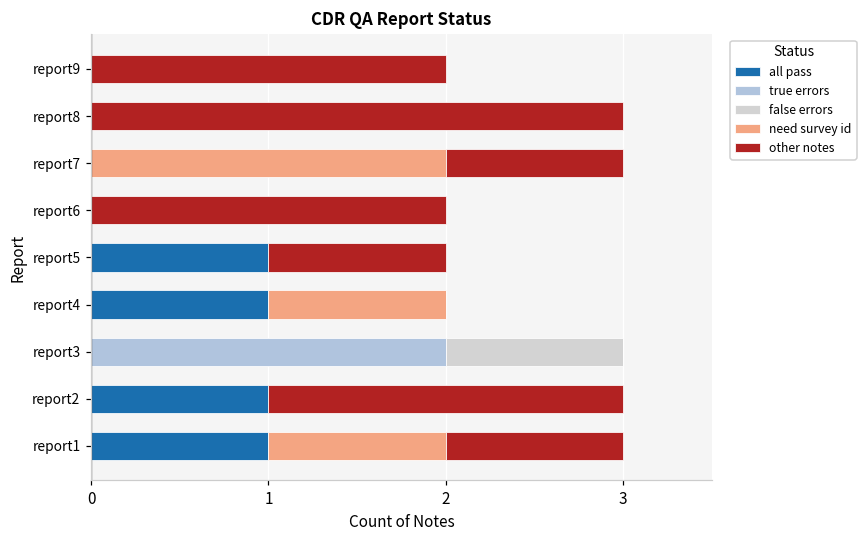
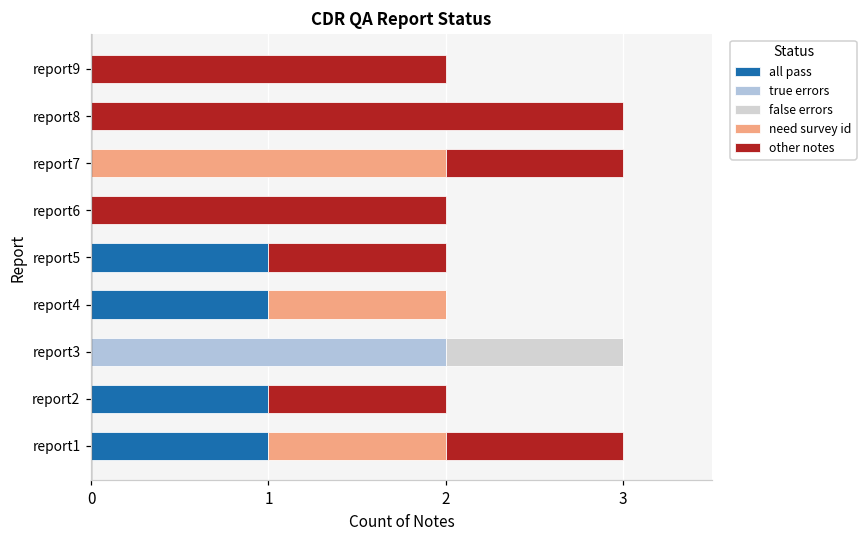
other notes, report2: 2 -> 1
